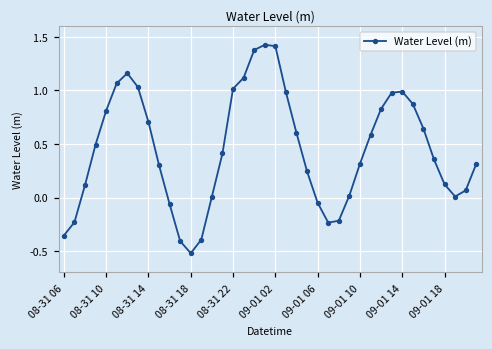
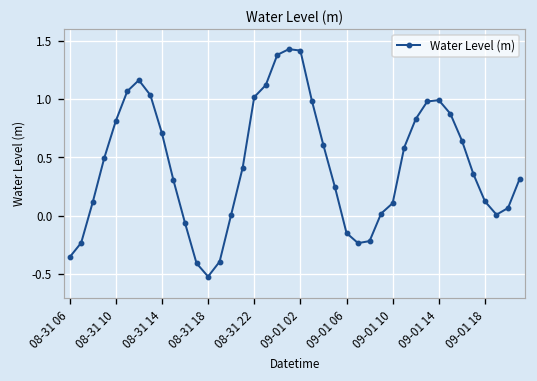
09-01 06: 0.0 -> -0.1
09-01 10: 0.3 -> 0.1
